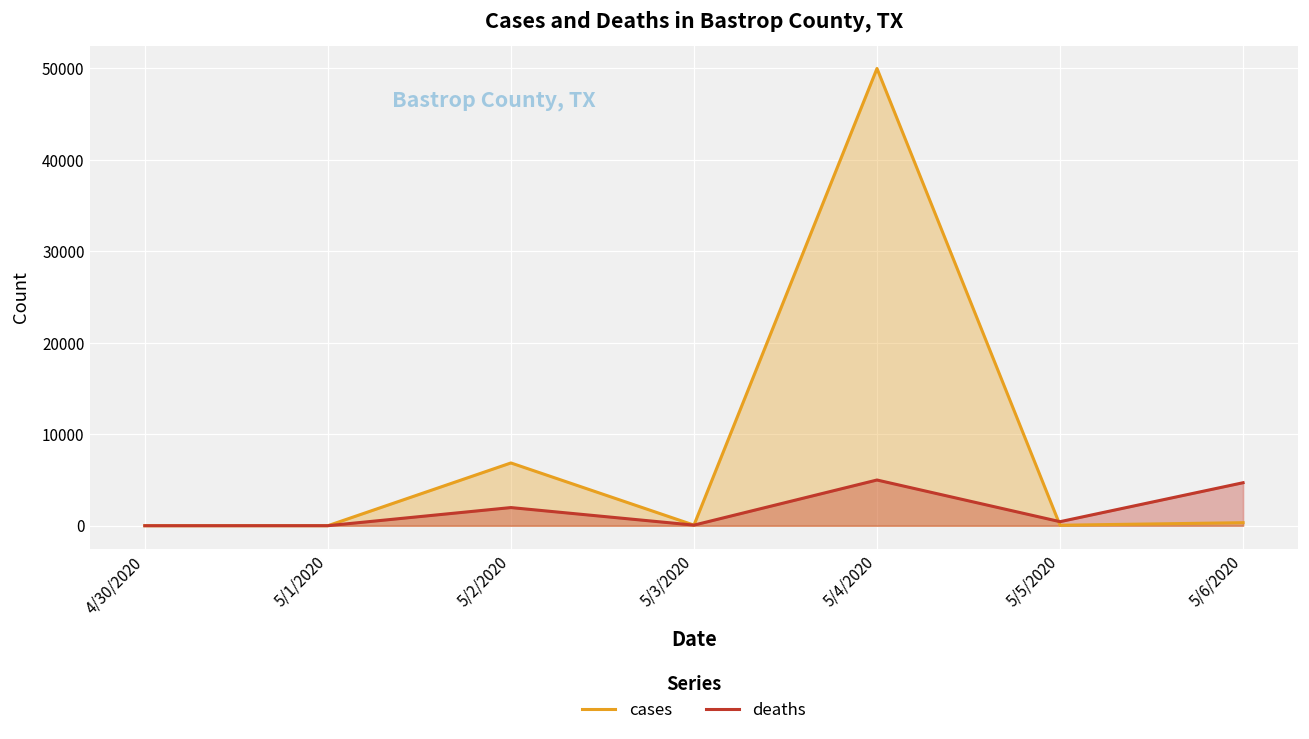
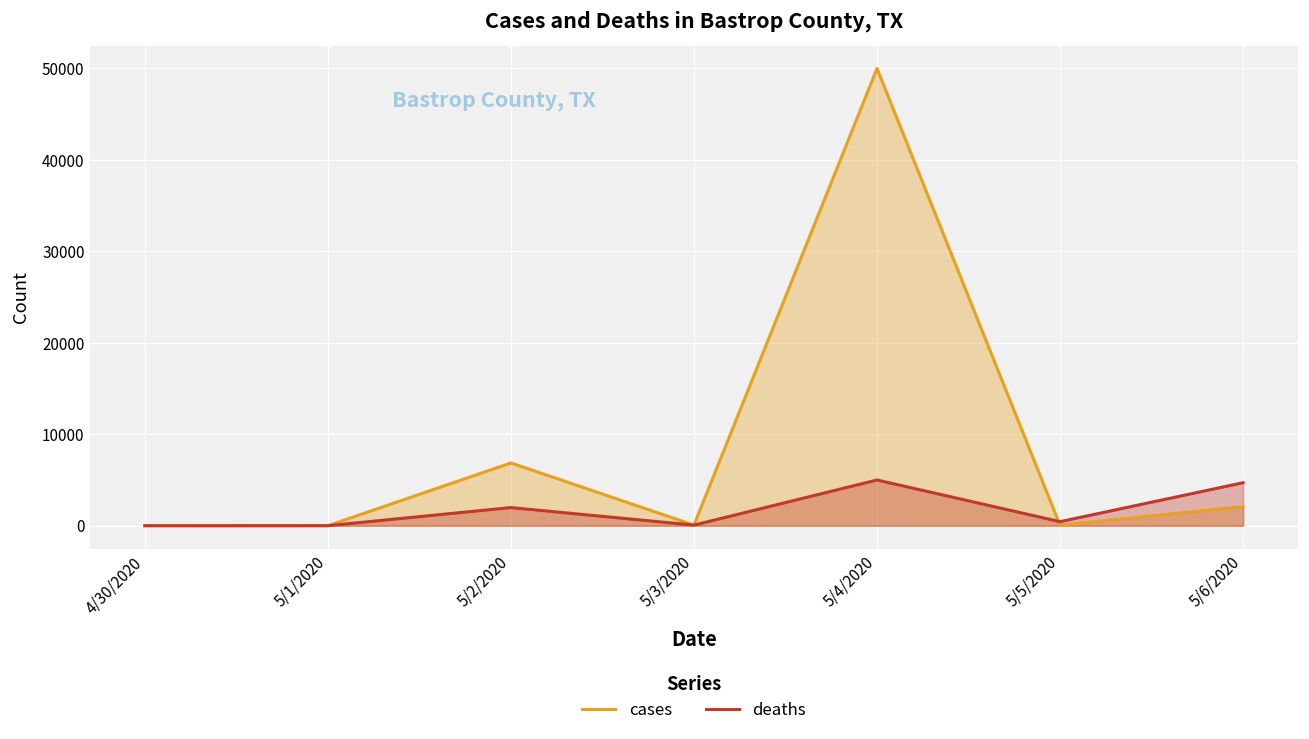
cases, 5/6/2020: 0 -> 2000
